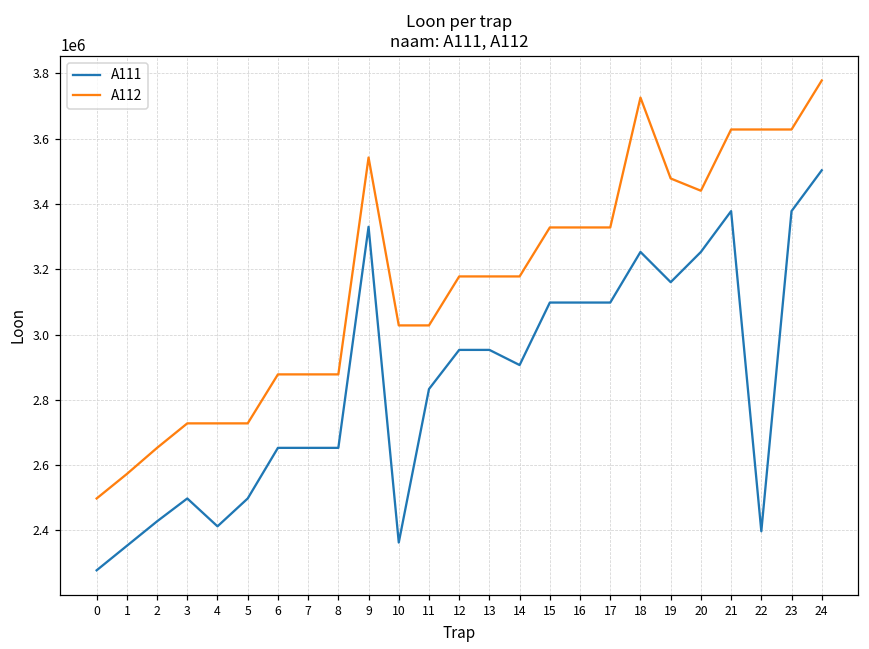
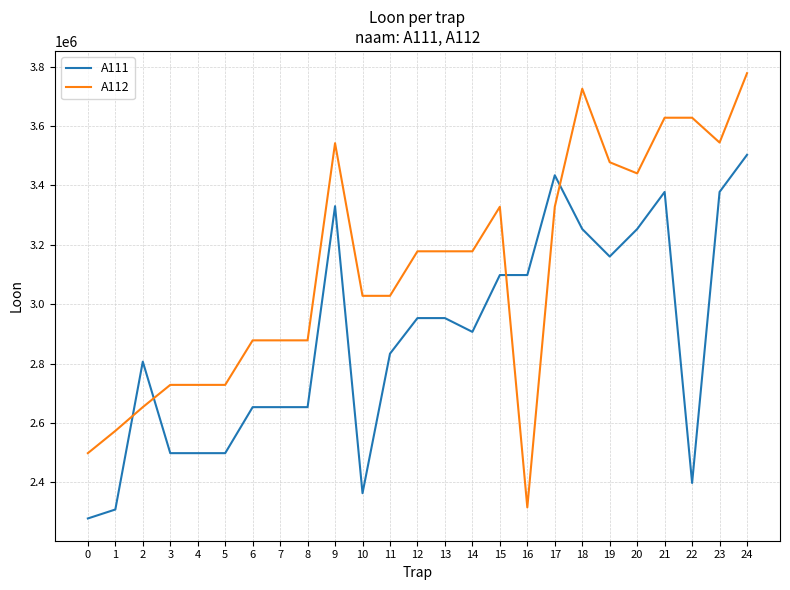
A111, 1: 2350000 -> 2310000
A111, 2: 2430000 -> 2810000
A111, 4: 2410000 -> 2500000
A112, 16: 3330000 -> 2320000
A111, 17: 3100000 -> 3430000
A112, 23: 3630000 -> 3540000
